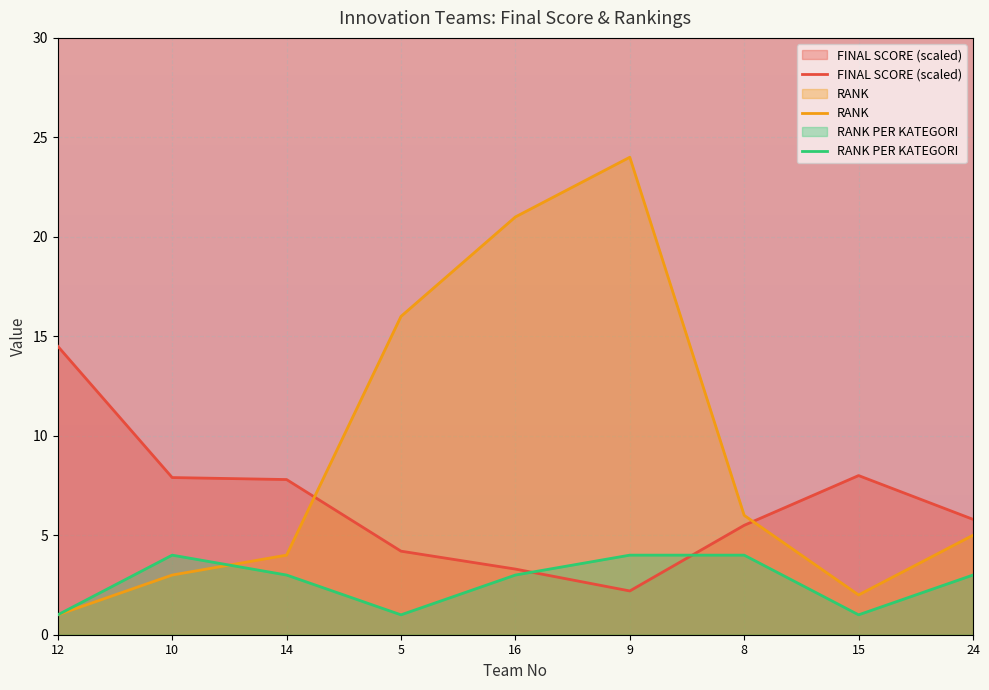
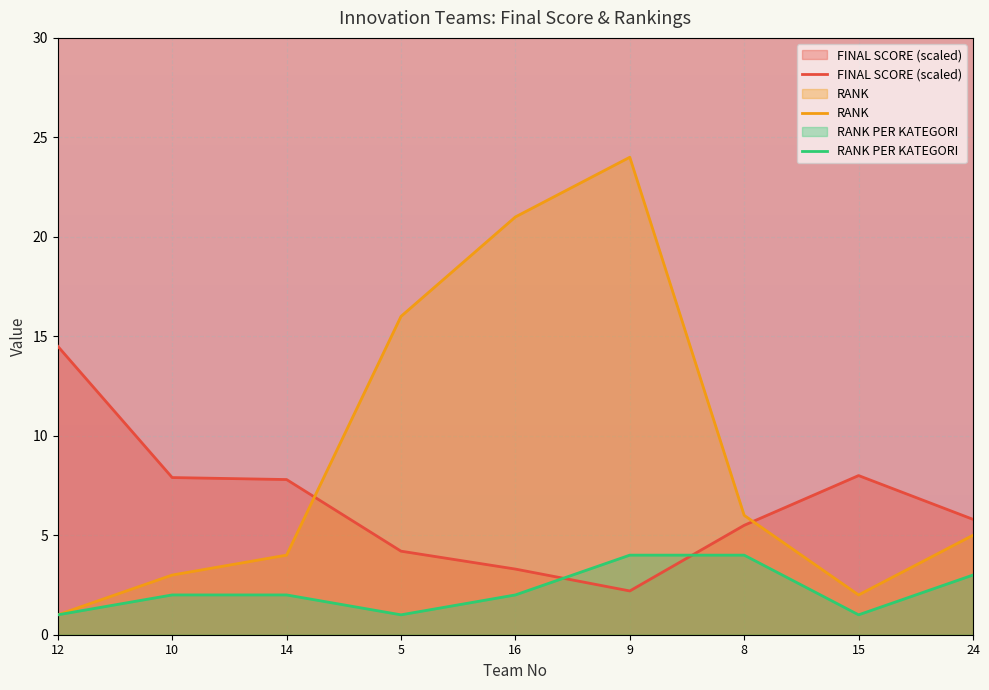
RANK PER KATEGORI, 10: 4 -> 2
RANK PER KATEGORI, 14: 3 -> 2
RANK PER KATEGORI, 16: 3 -> 2
